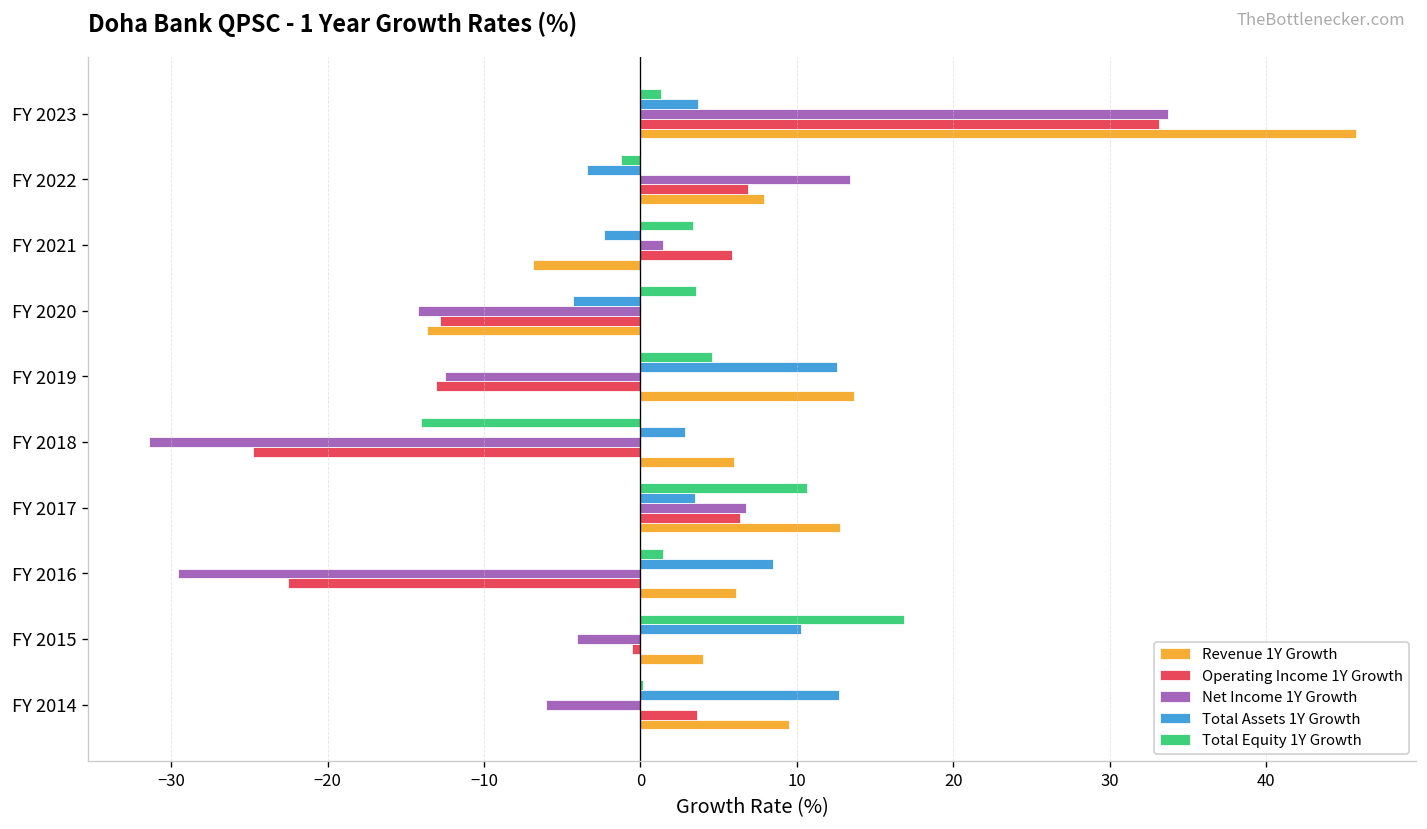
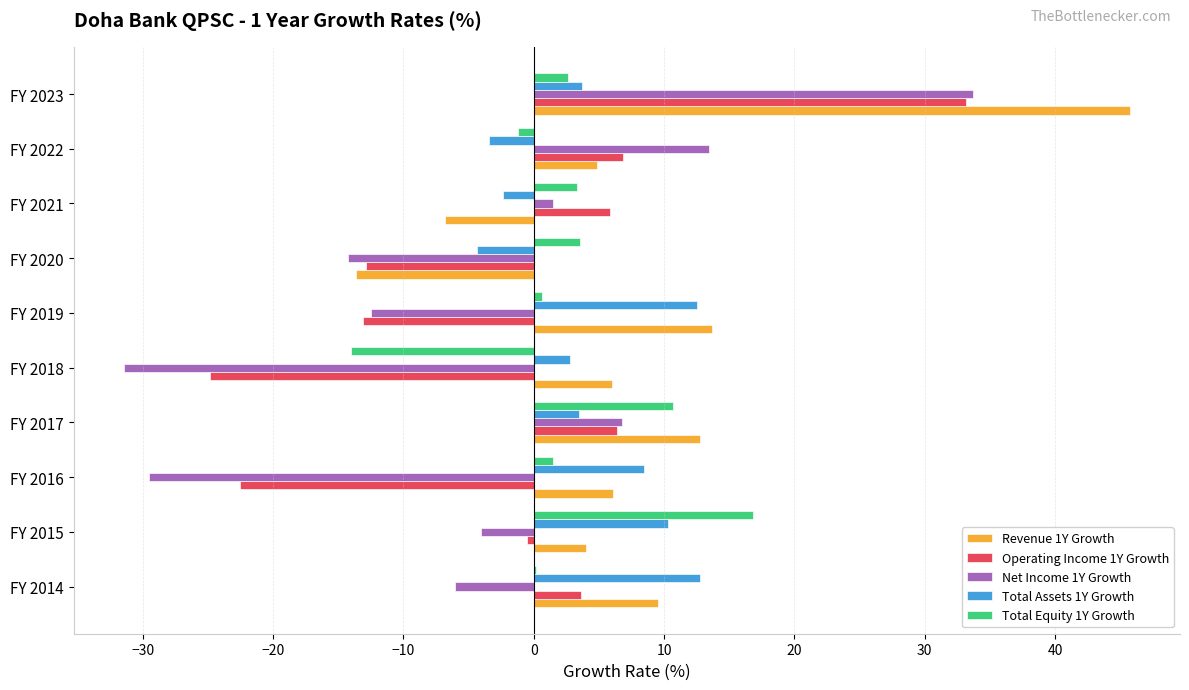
Total Equity 1Y Growth, FY 2023: 1.3 -> 2.6
Revenue 1Y Growth, FY 2022: 7.9 -> 4.9
Total Equity 1Y Growth, FY 2019: 4.6 -> 0.6
